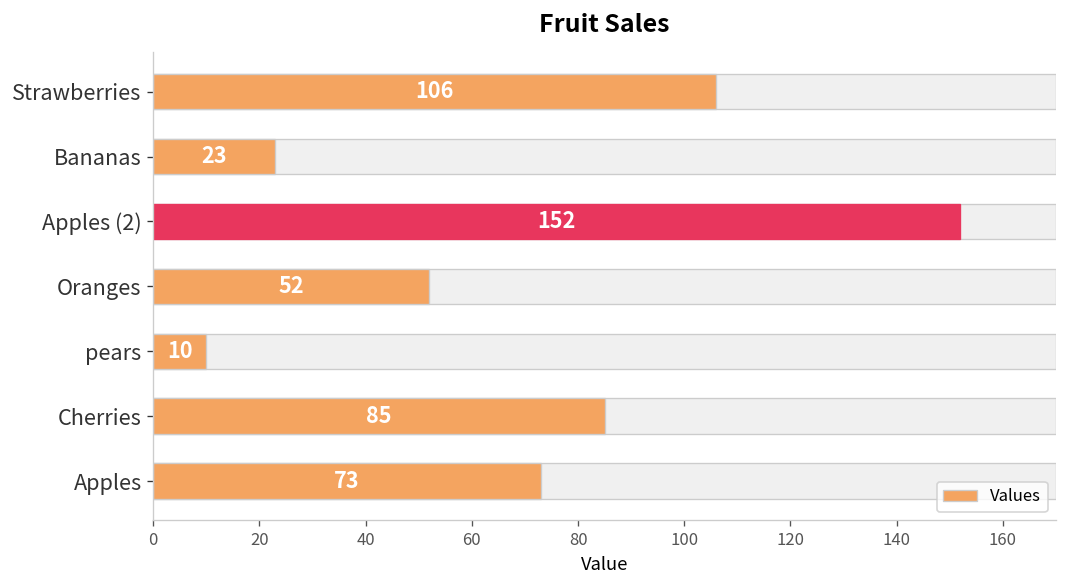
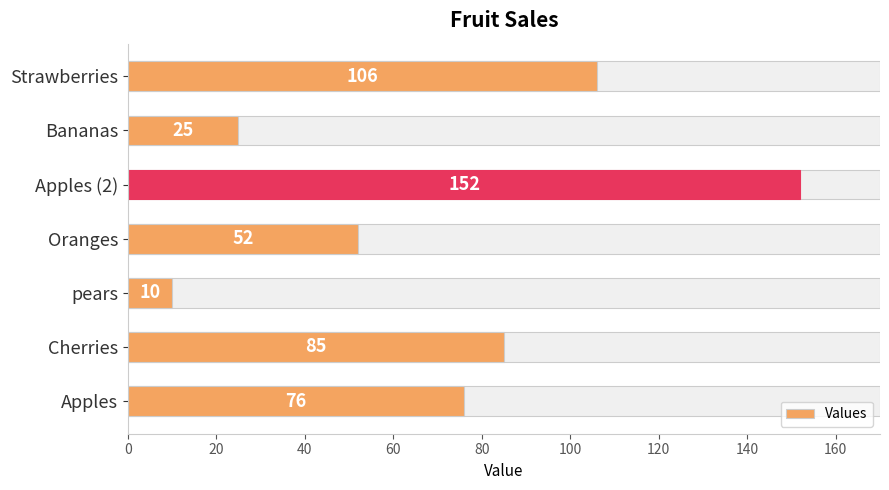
Values, Bananas: 23 -> 25
Values, Apples: 73 -> 76
